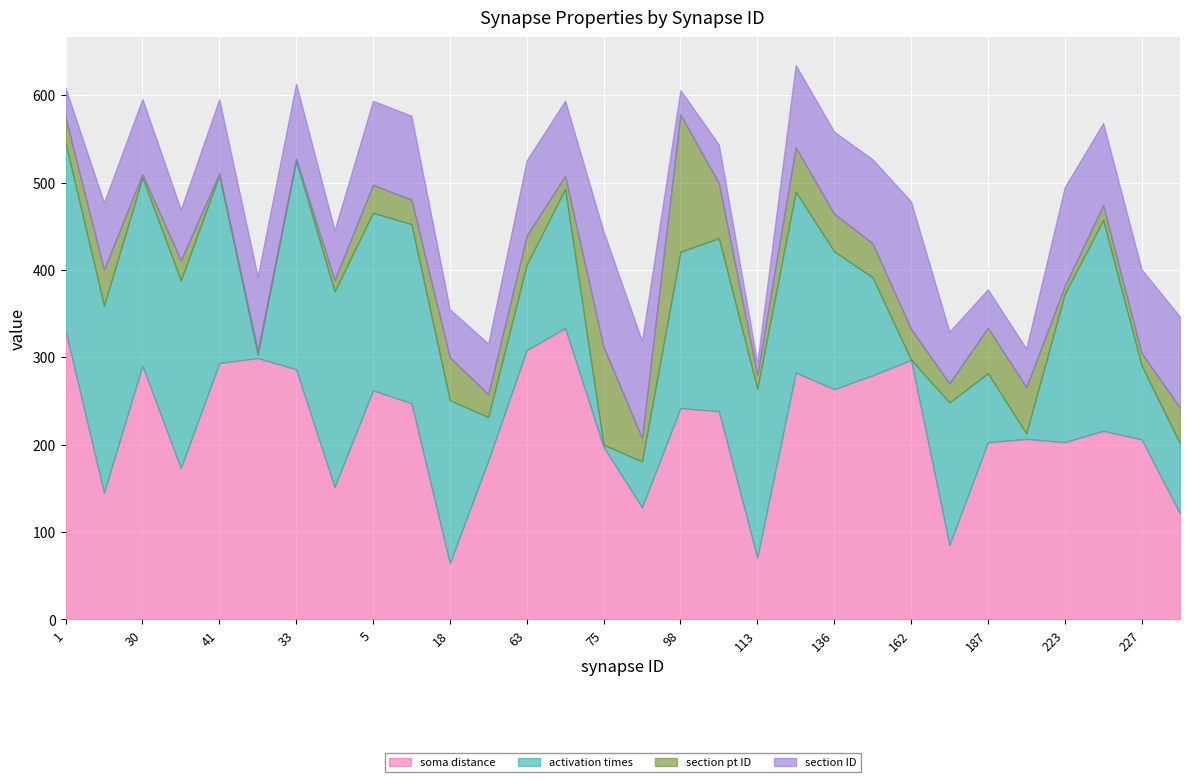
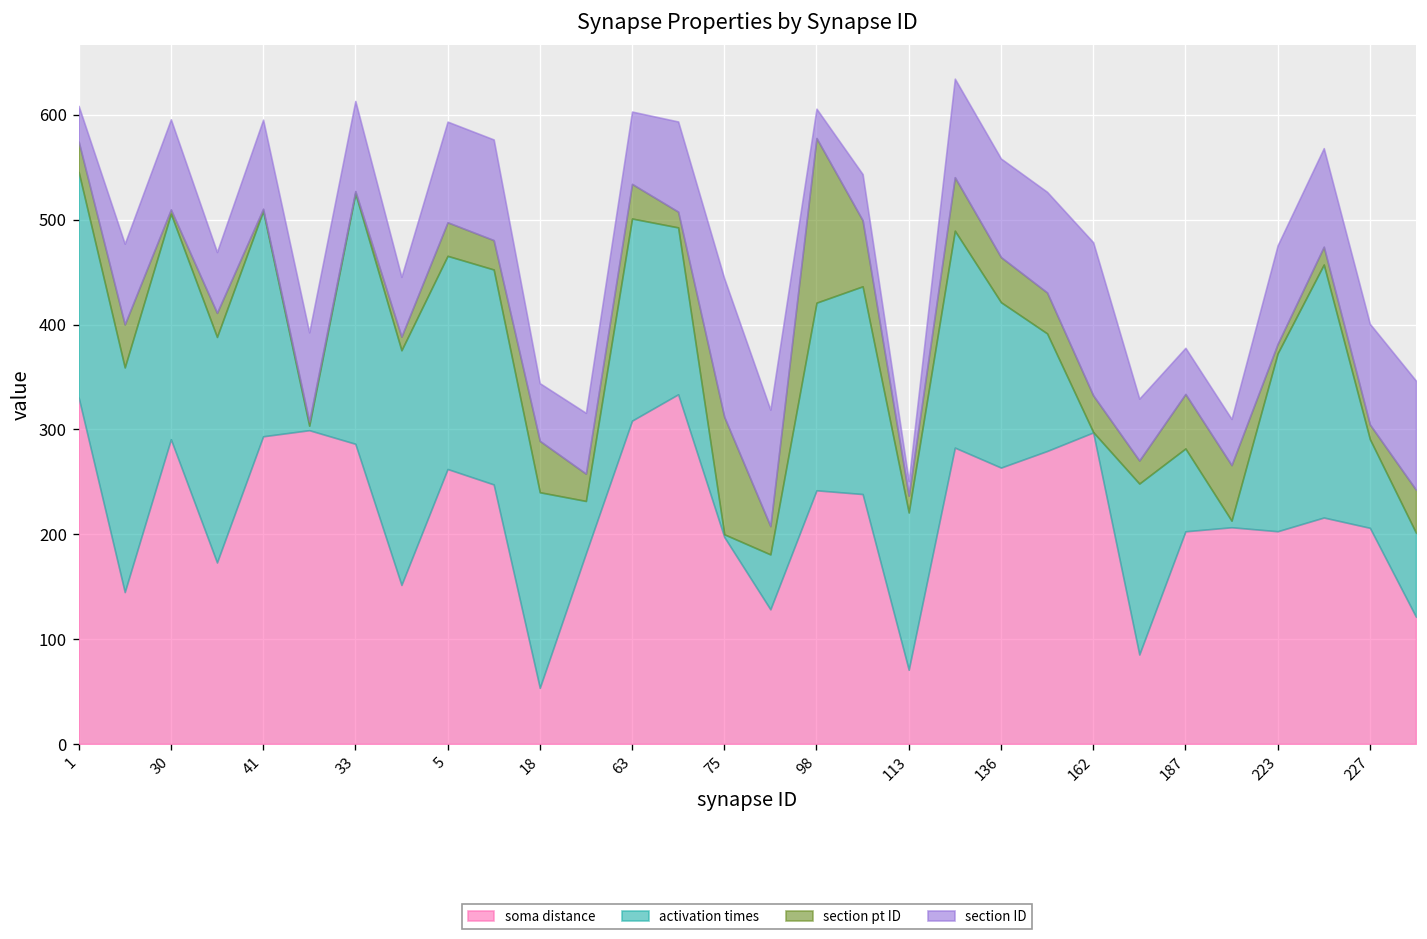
soma distance, 18: 60 -> 50
activation times, 63: 100 -> 190
section ID, 63: 90 -> 70
activation times, 113: 190 -> 150
section ID, 223: 110 -> 90
